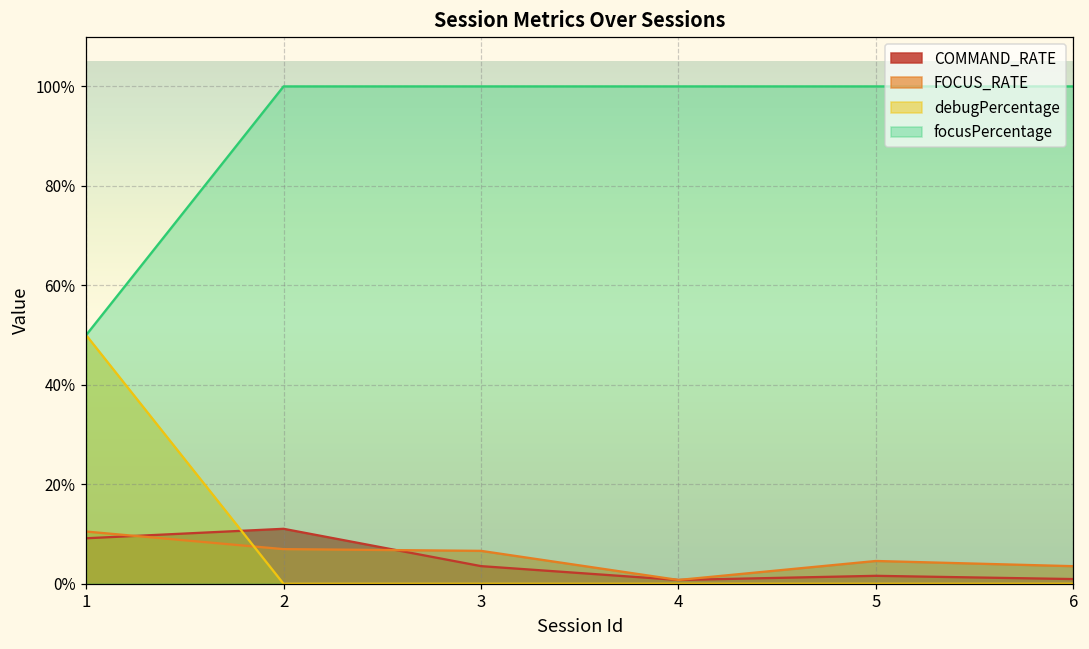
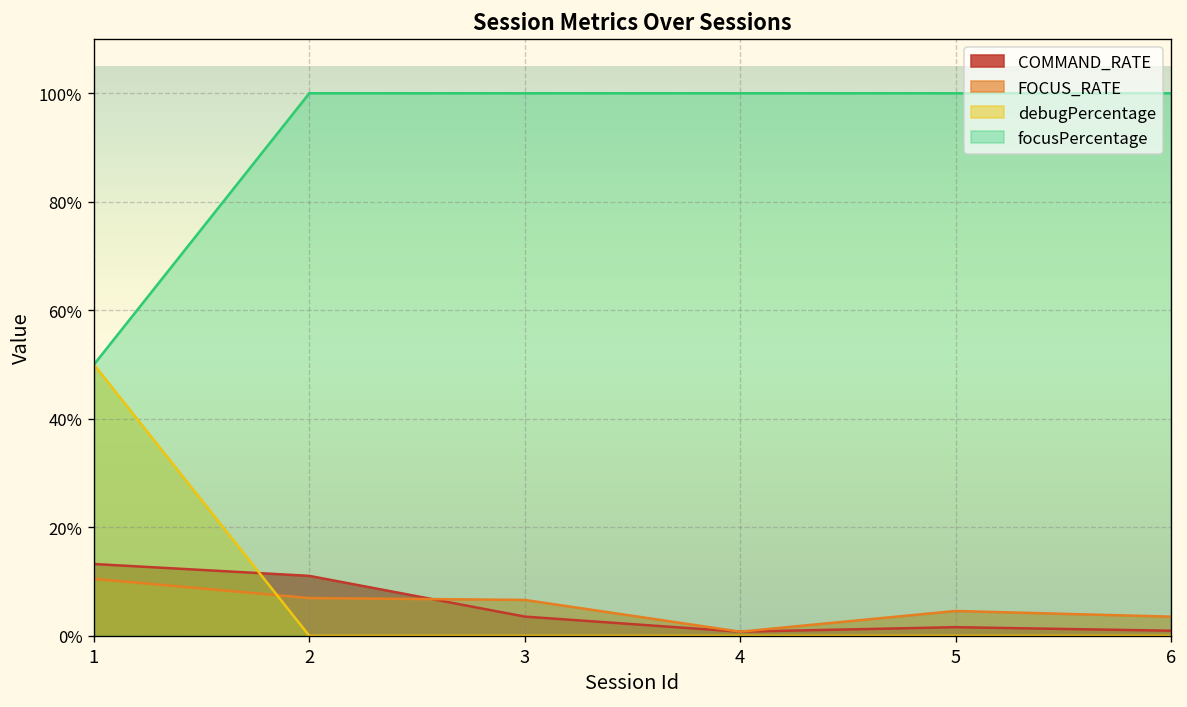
COMMAND_RATE, 1: 9% -> 13%
